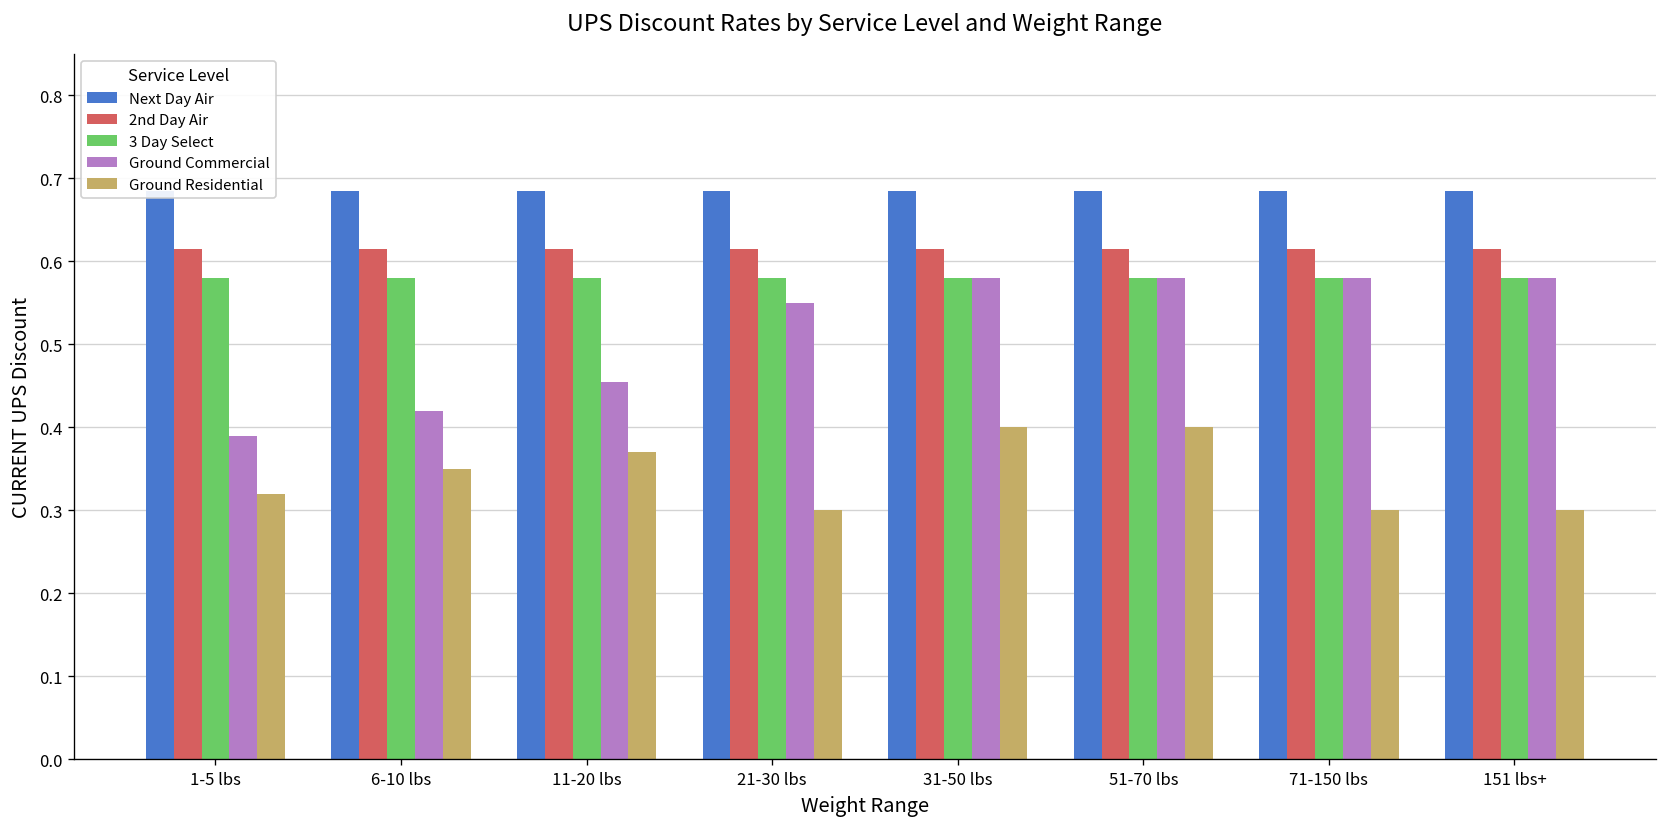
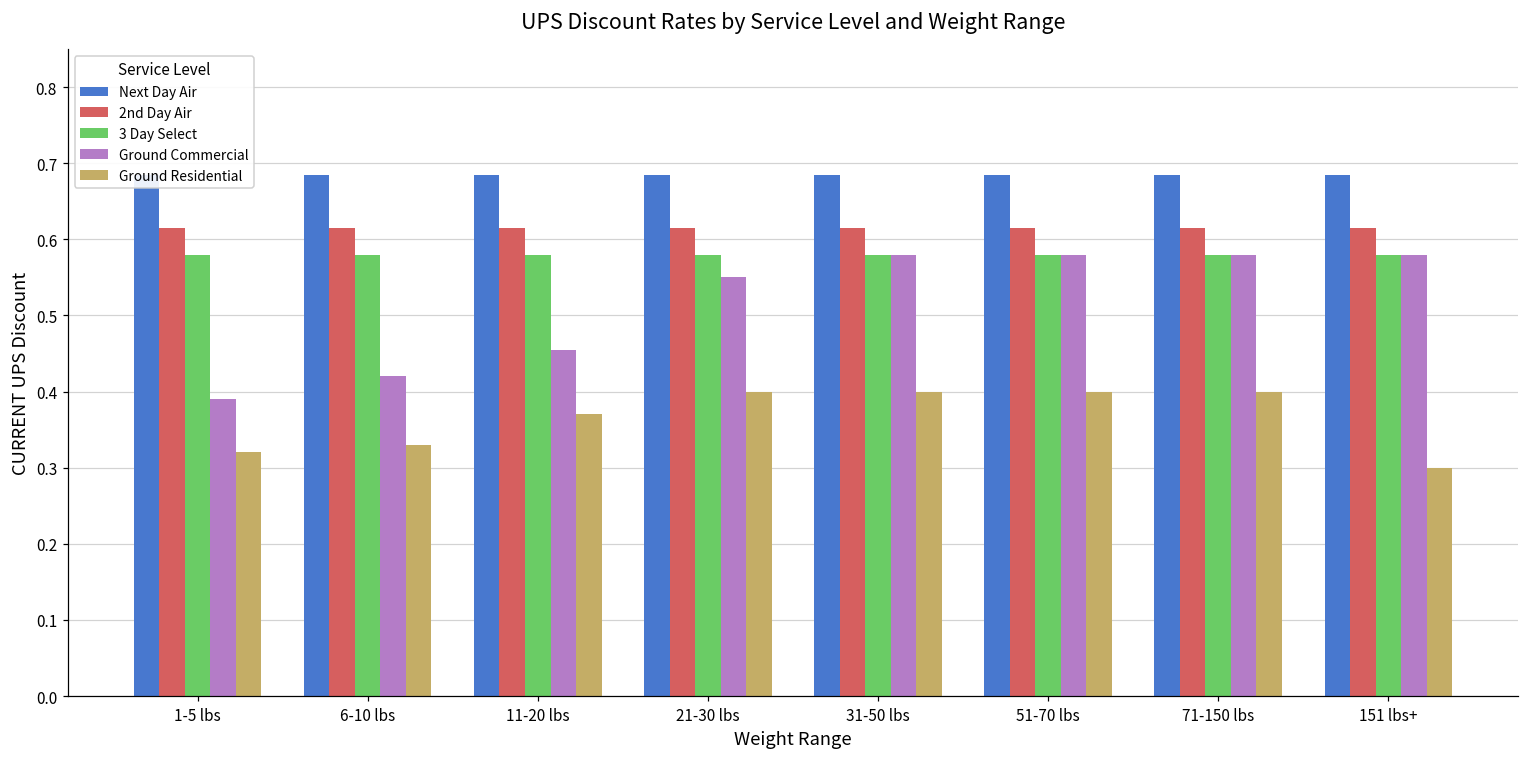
Ground Residential, 6-10 lbs: 0.35 -> 0.33
Ground Residential, 21-30 lbs: 0.3 -> 0.4
Ground Residential, 71-150 lbs: 0.3 -> 0.4
